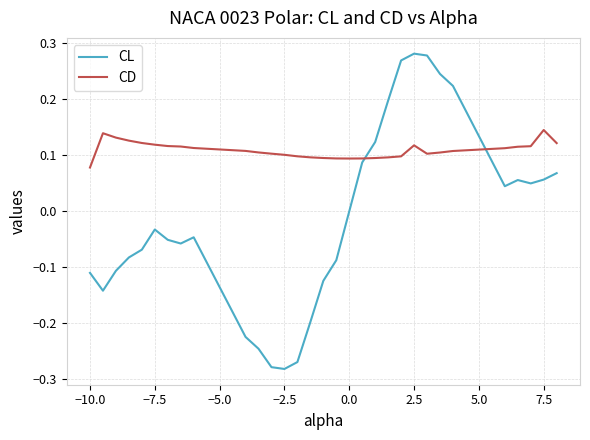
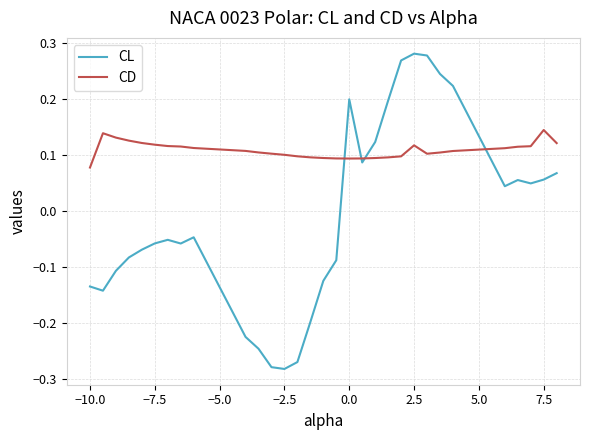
CL, −10.0: -0.11 -> -0.13
CL, −7.5: -0.03 -> -0.06
CL, 0.0: 0.0 -> 0.2
